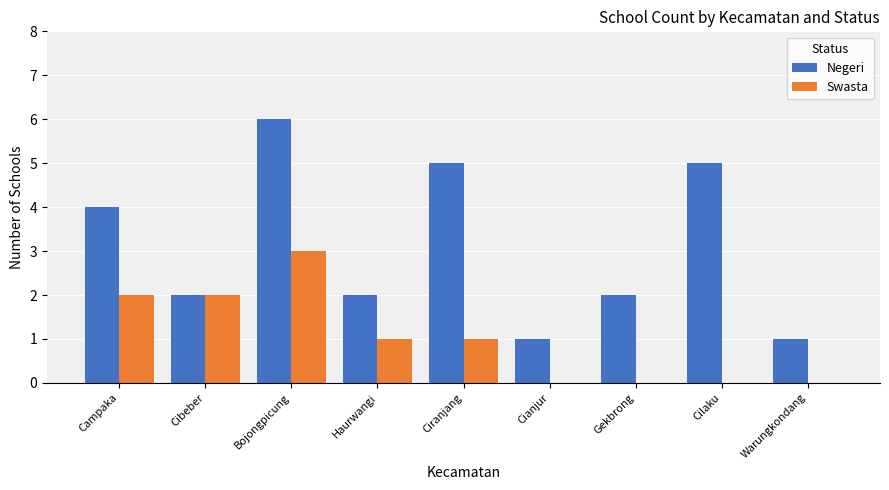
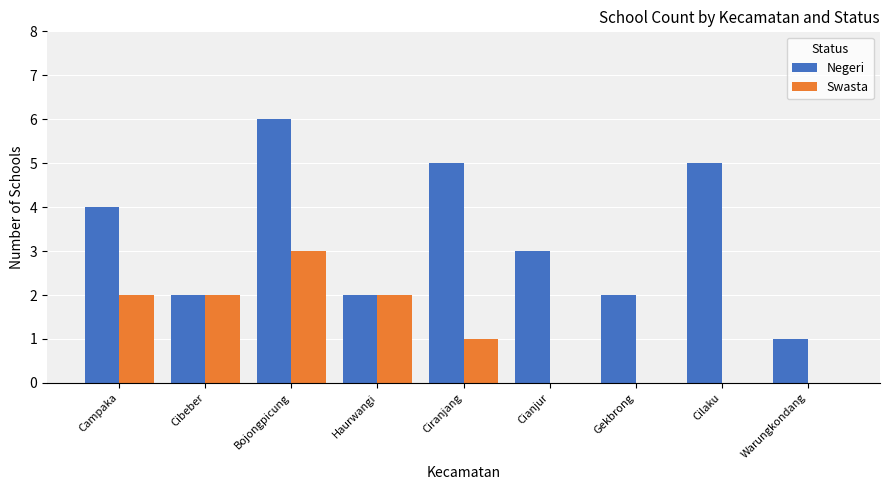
Swasta, Haurwangi: 1 -> 2
Negeri, Cianjur: 1 -> 3
